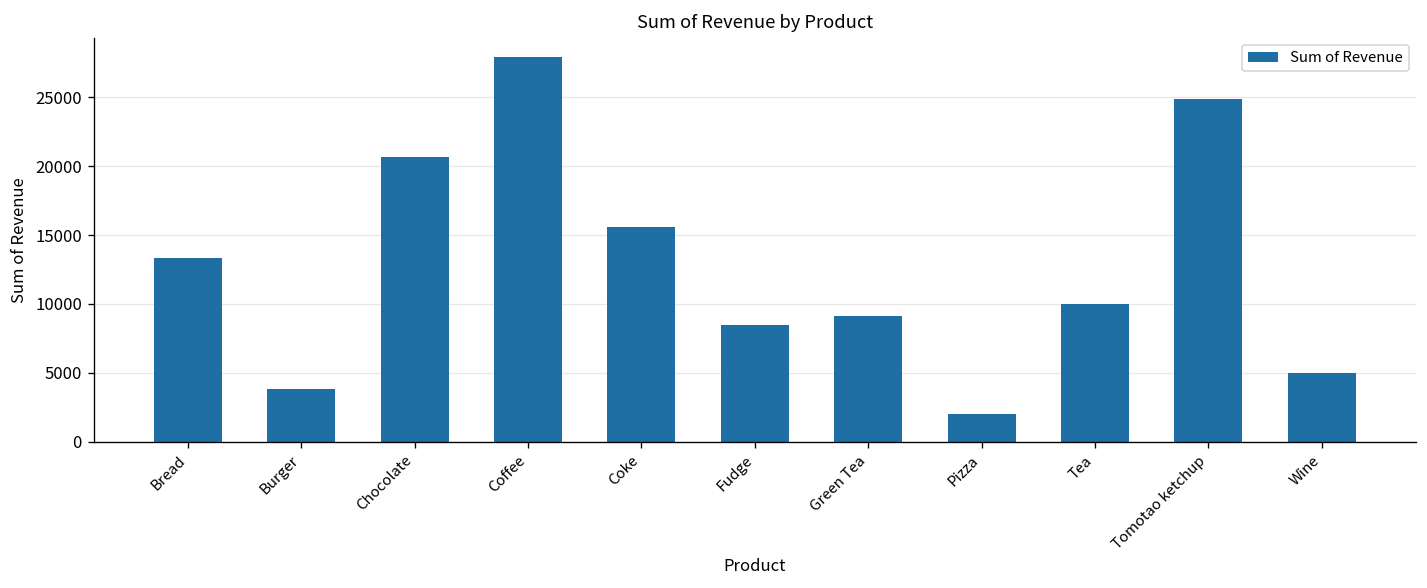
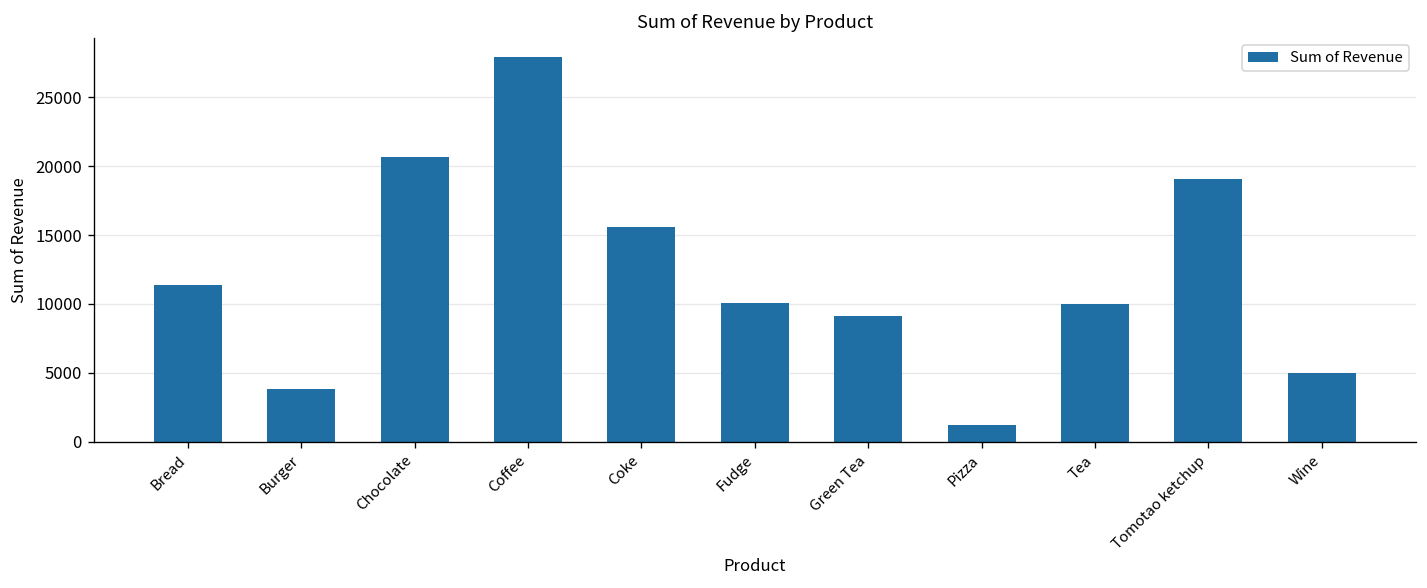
Bread: 13300 -> 11400
Fudge: 8400 -> 10100
Pizza: 2000 -> 1300
Tomotao ketchup: 24900 -> 19000
